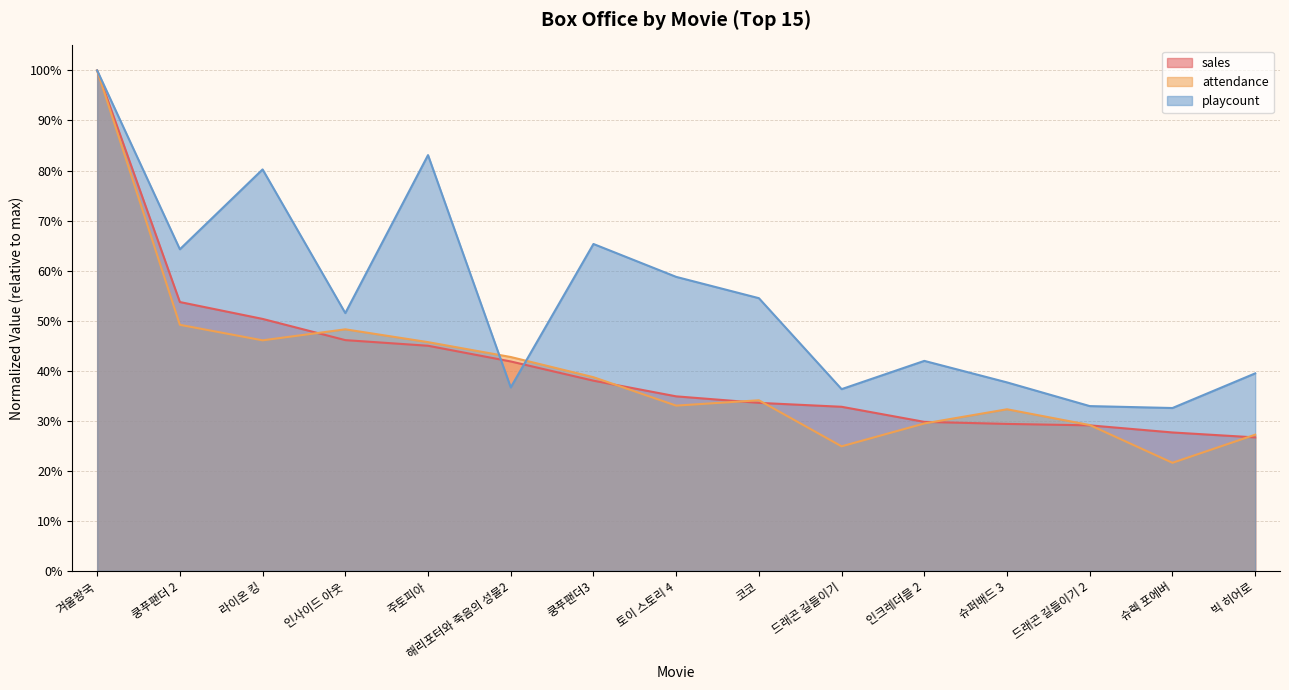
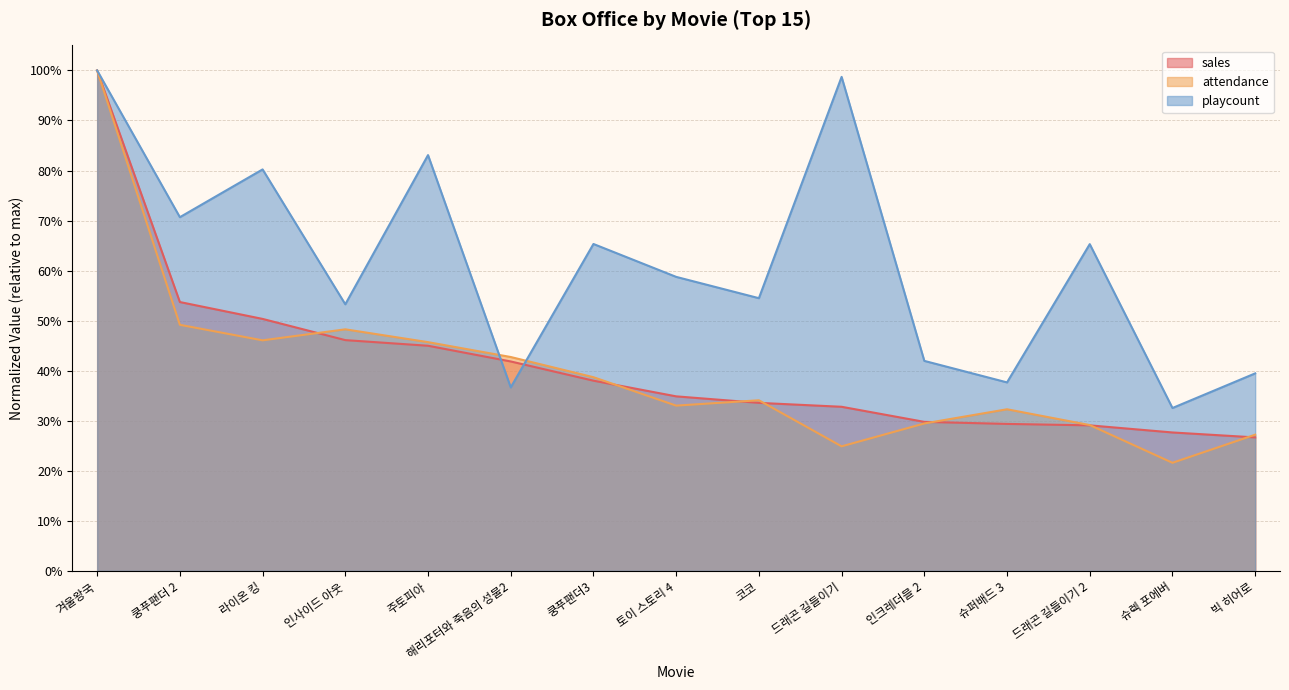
playcount, 쿵푸팬더 2: 64% -> 71%
playcount, 인사이드 아웃: 52% -> 53%
playcount, 드래곤 길들이기: 36% -> 99%
playcount, 드래곤 길들이기 2: 33% -> 65%
